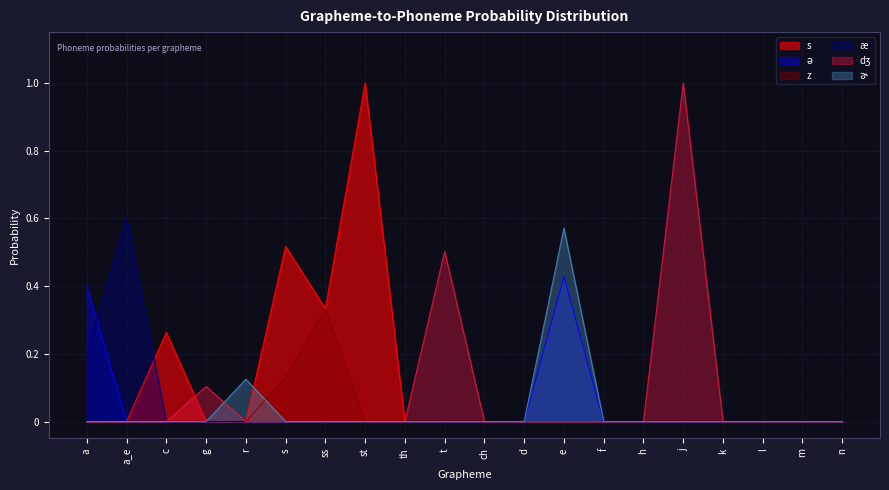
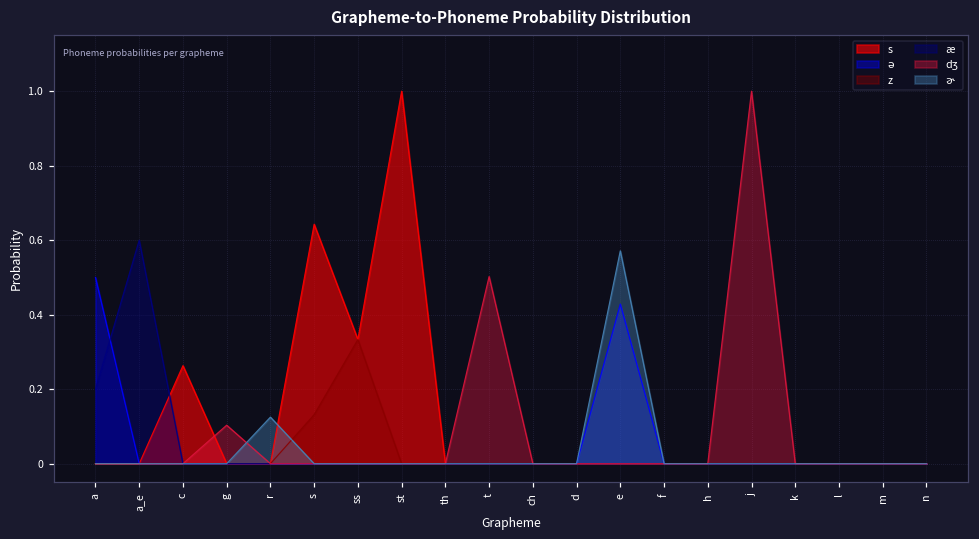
ə, a: 0.4 -> 0.5
s, s: 0.52 -> 0.64
